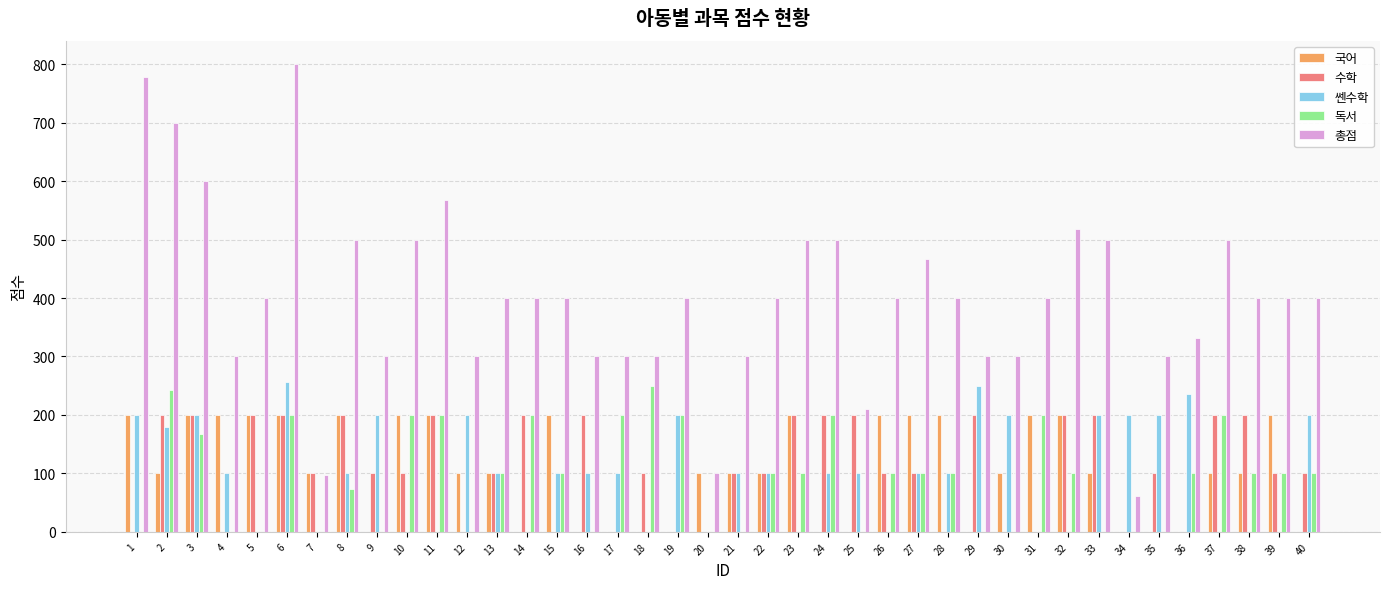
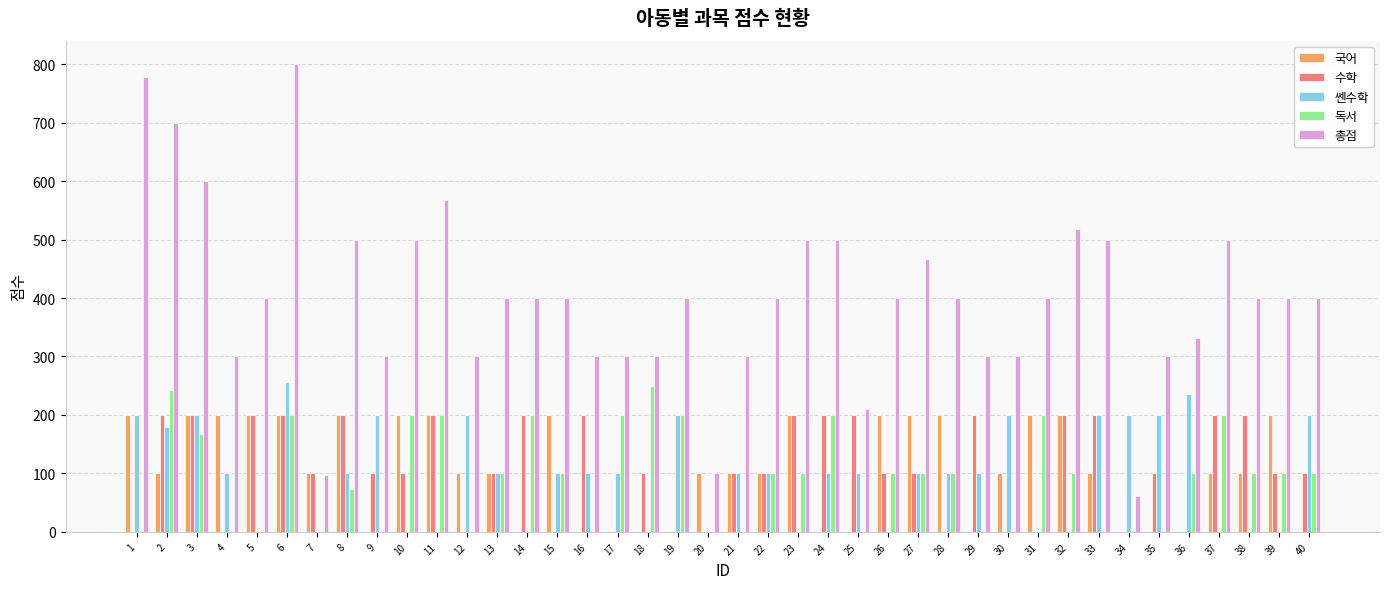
쎈수학, 29: 250 -> 100
